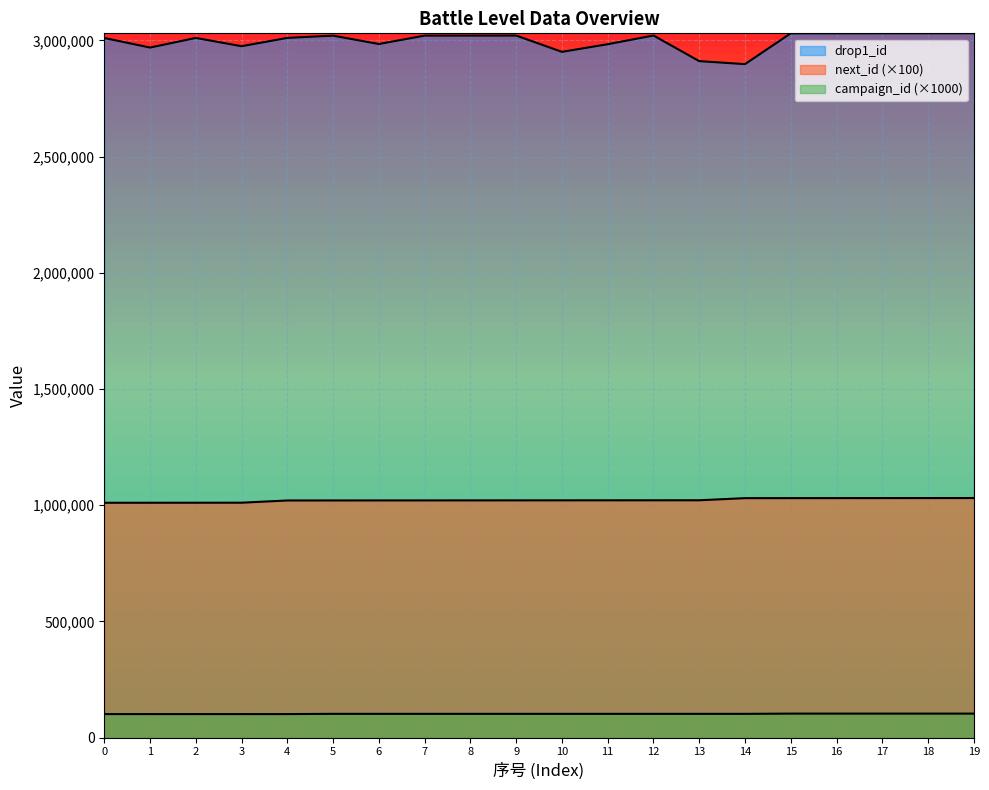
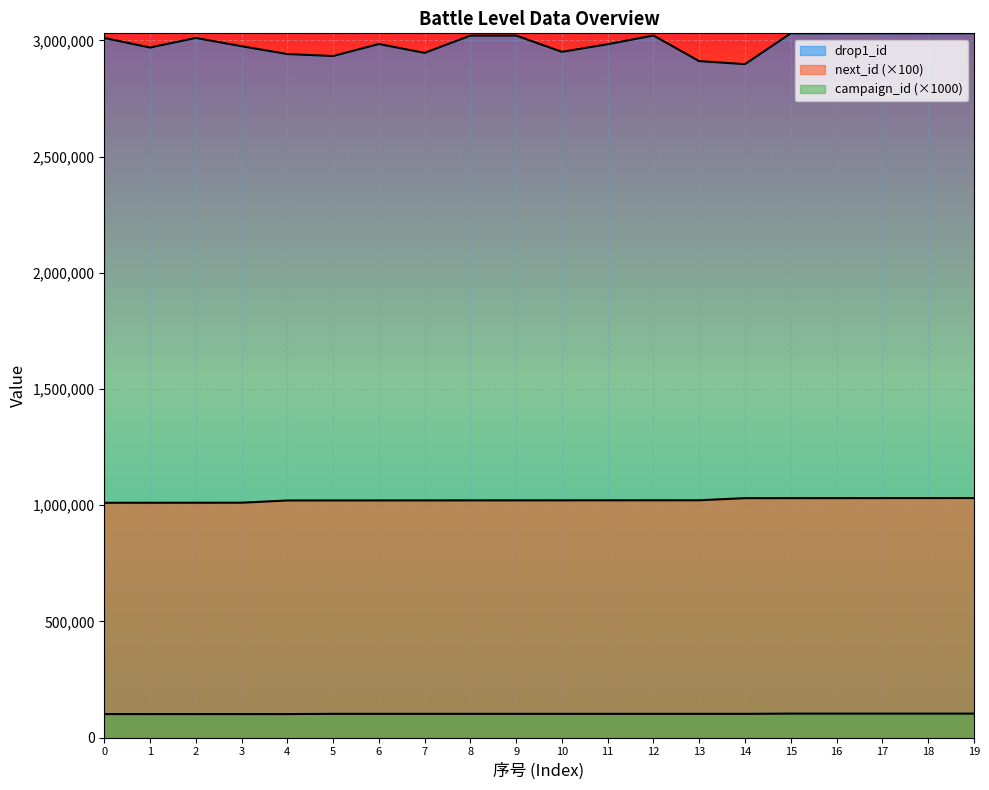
drop1_id, 4: 3,010,000 -> 2,940,000
drop1_id, 5: 3,020,000 -> 2,930,000
drop1_id, 7: 3,020,000 -> 2,950,000
